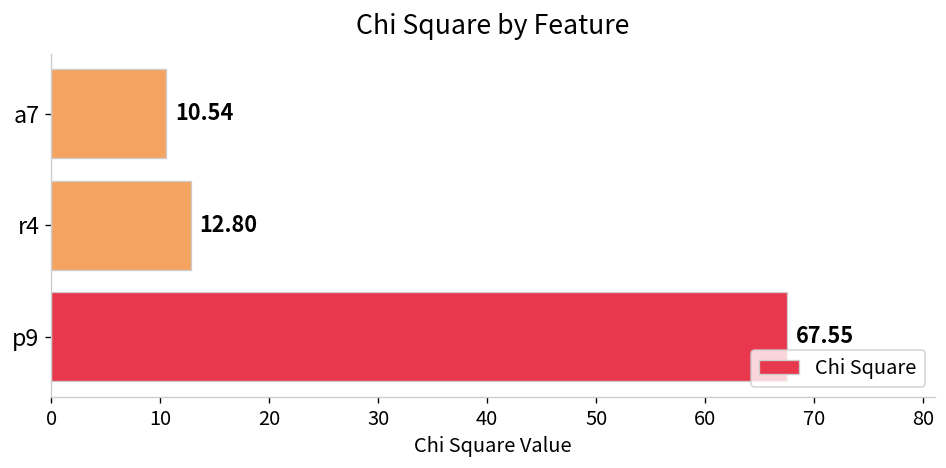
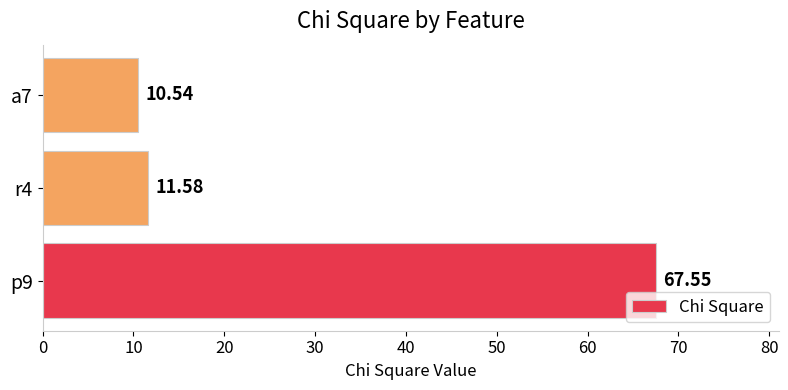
r4: 12.80 -> 11.58
